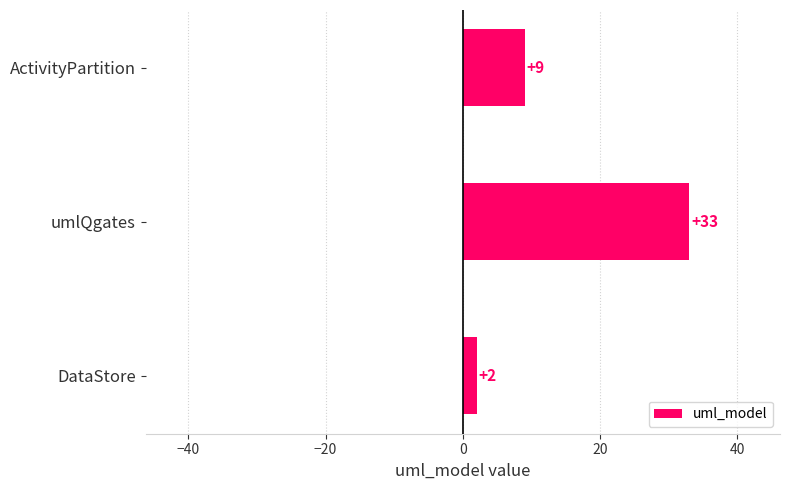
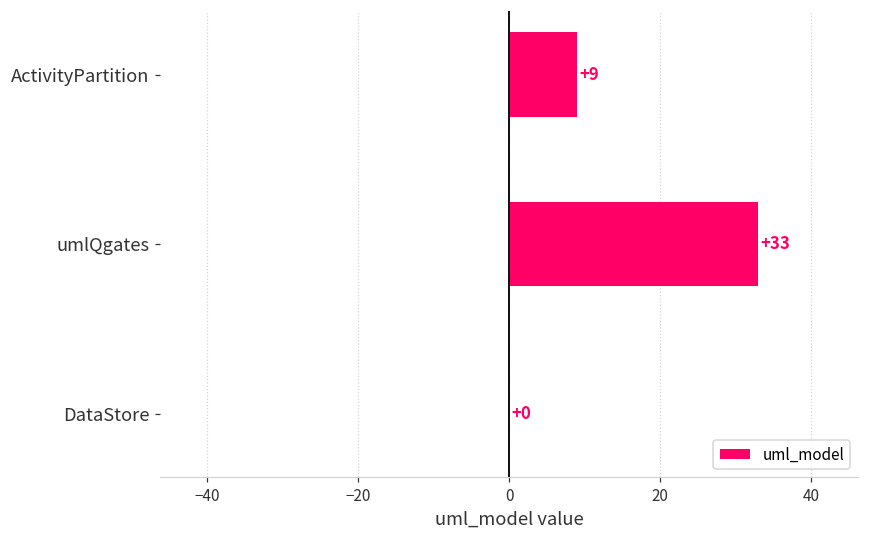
DataStore: +2 -> +0
